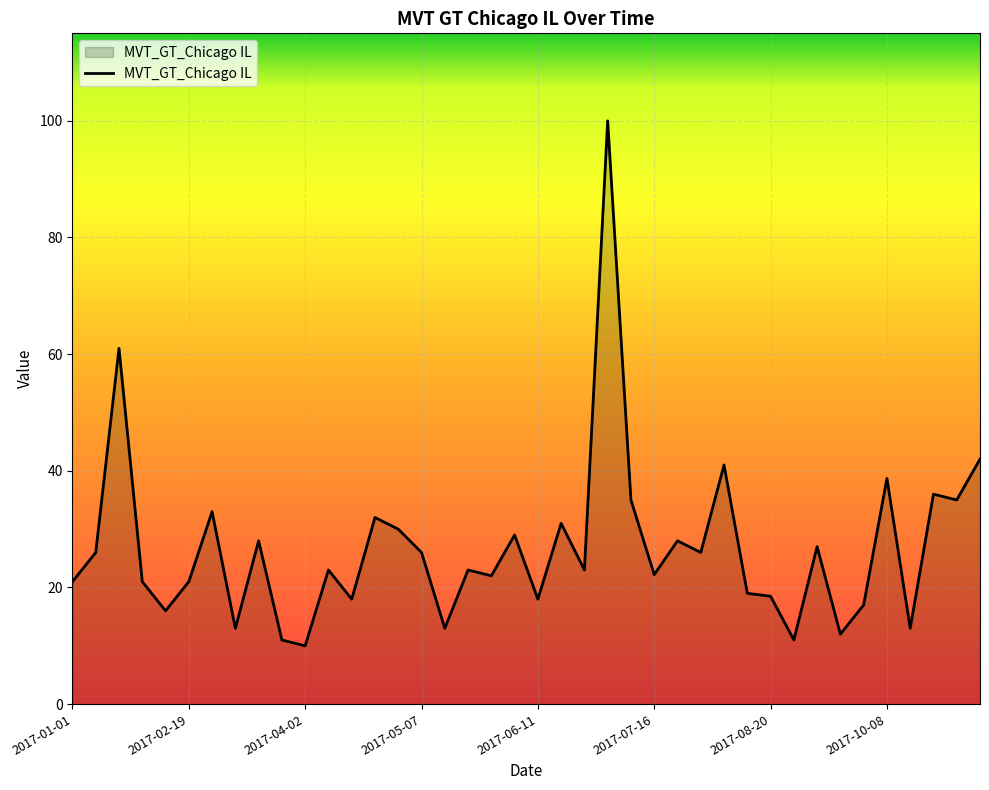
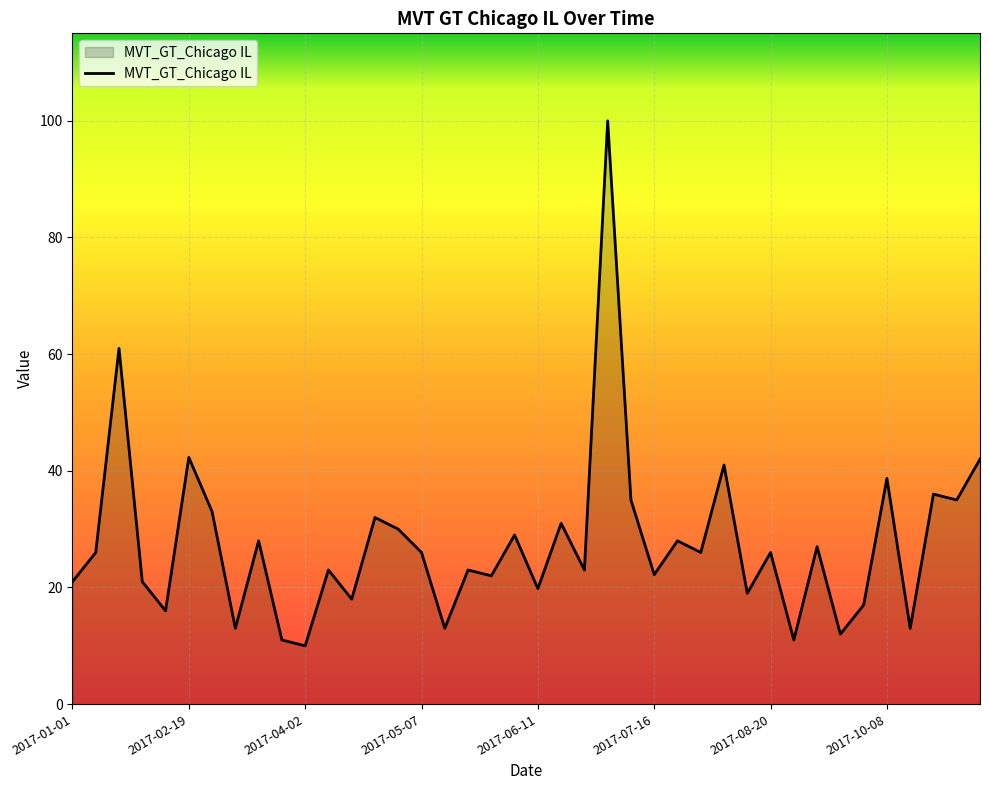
2017-02-19: 21 -> 42
2017-06-11: 18 -> 20
2017-08-20: 19 -> 26
